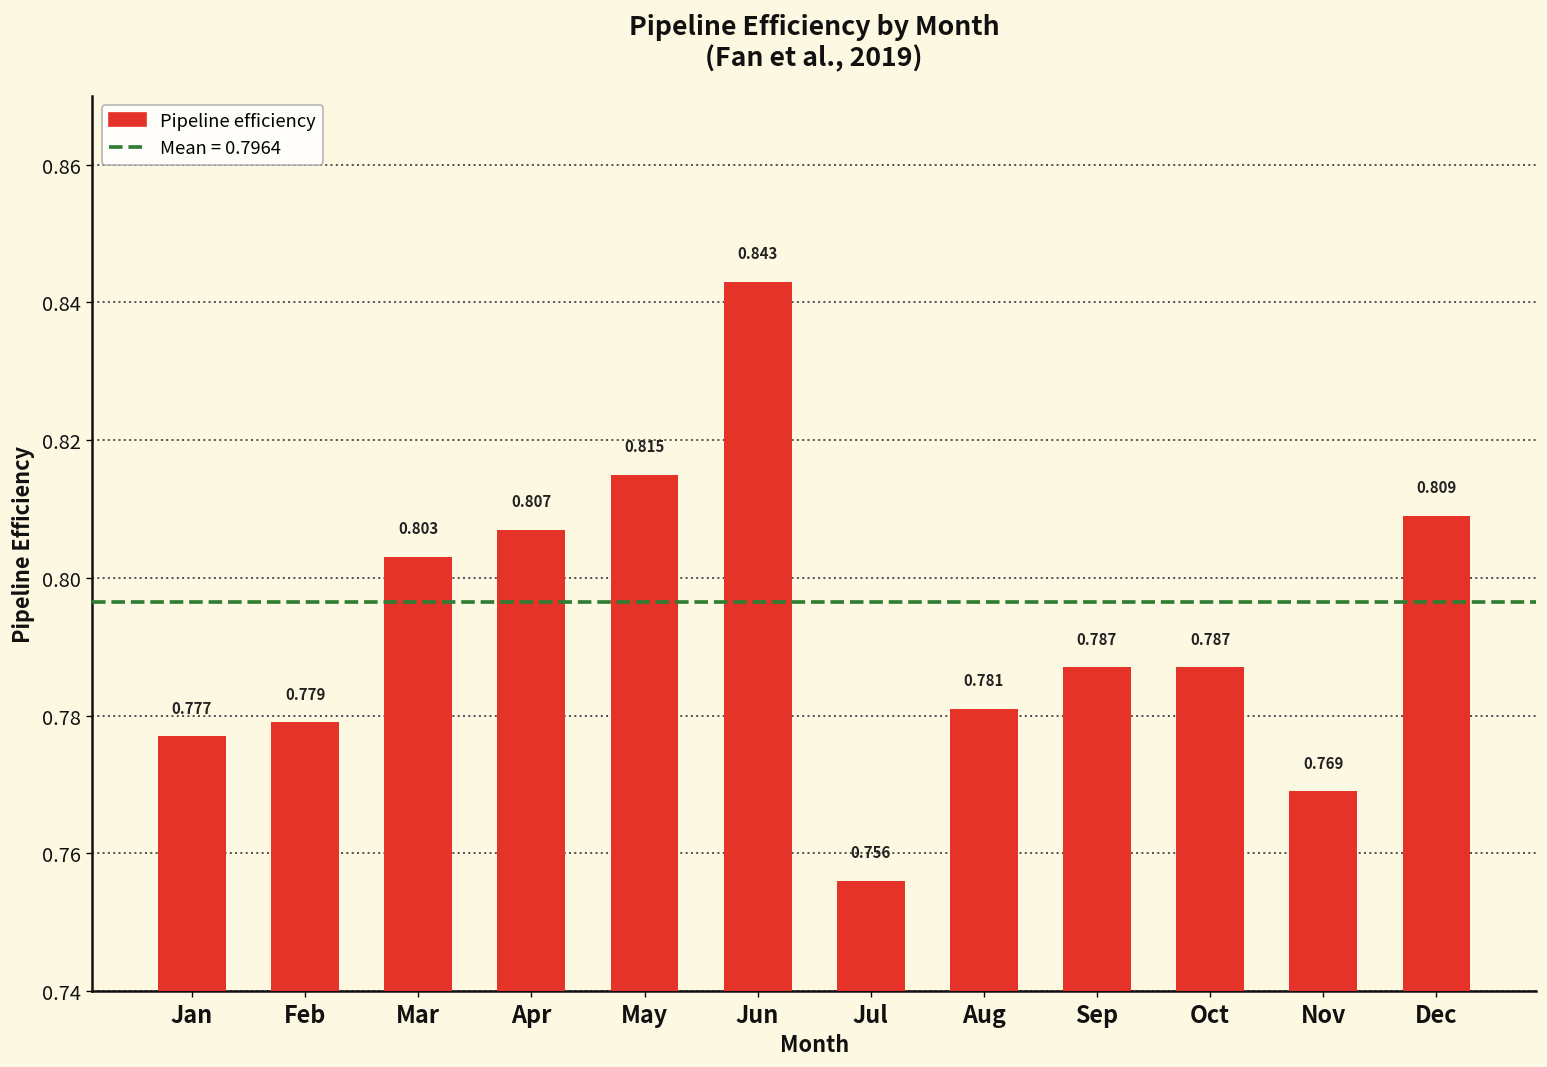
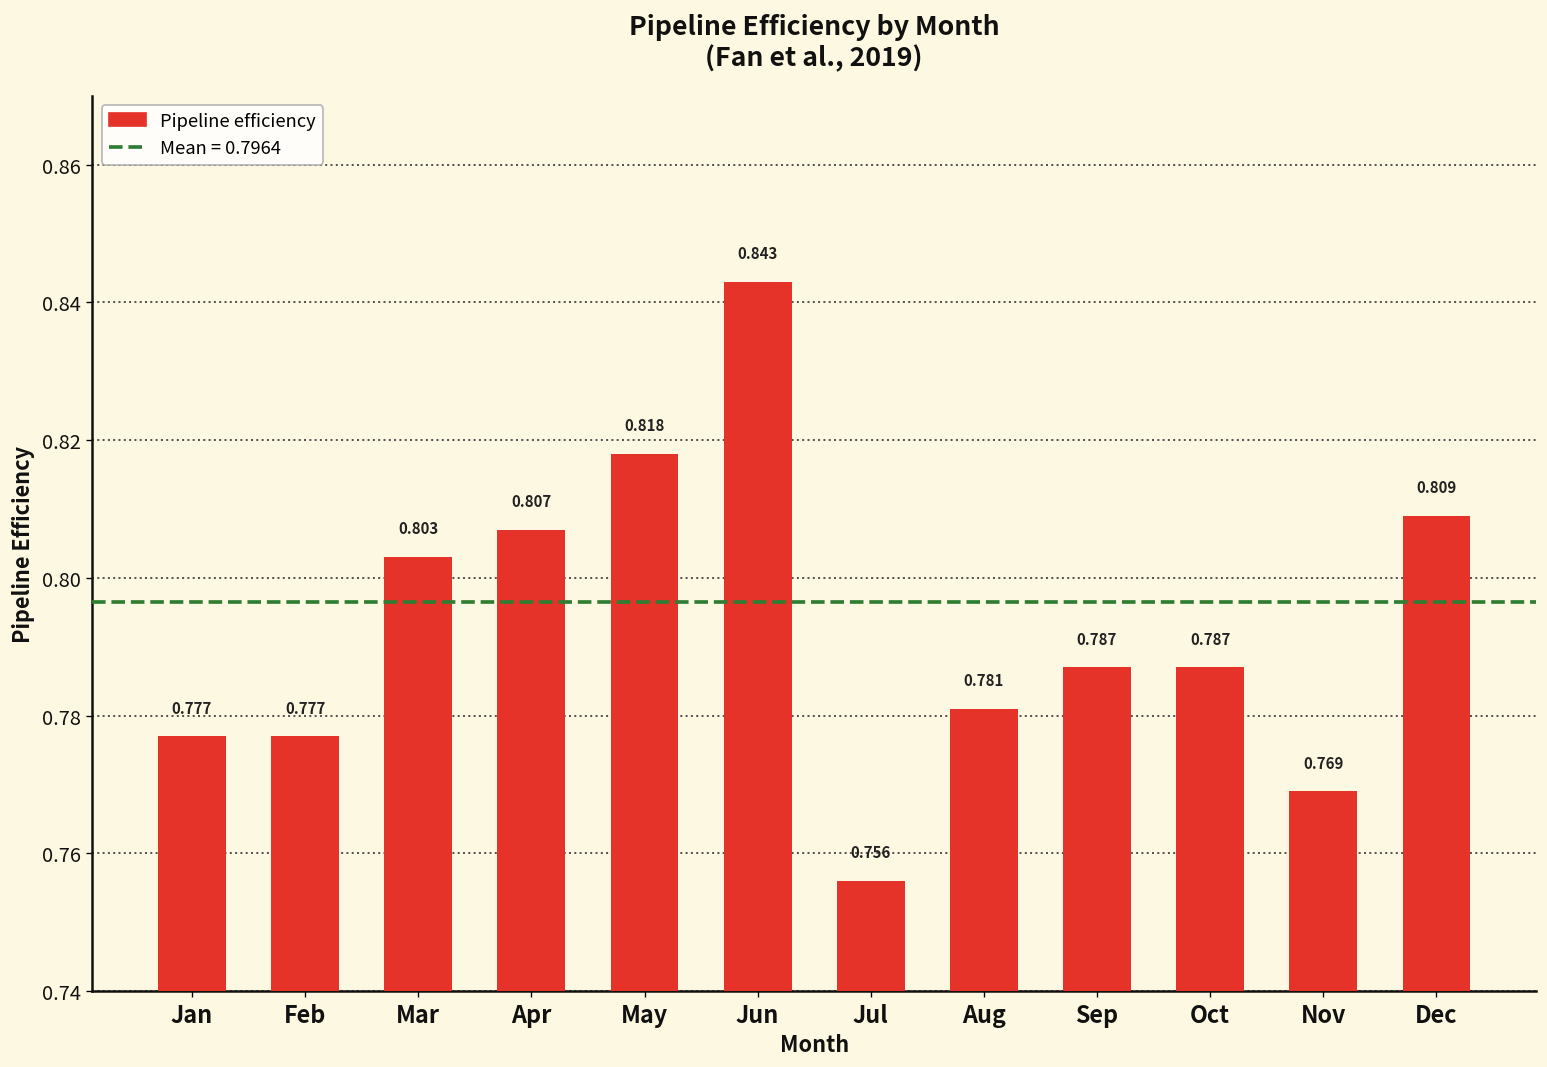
Feb: 0.779 -> 0.777
May: 0.815 -> 0.818
